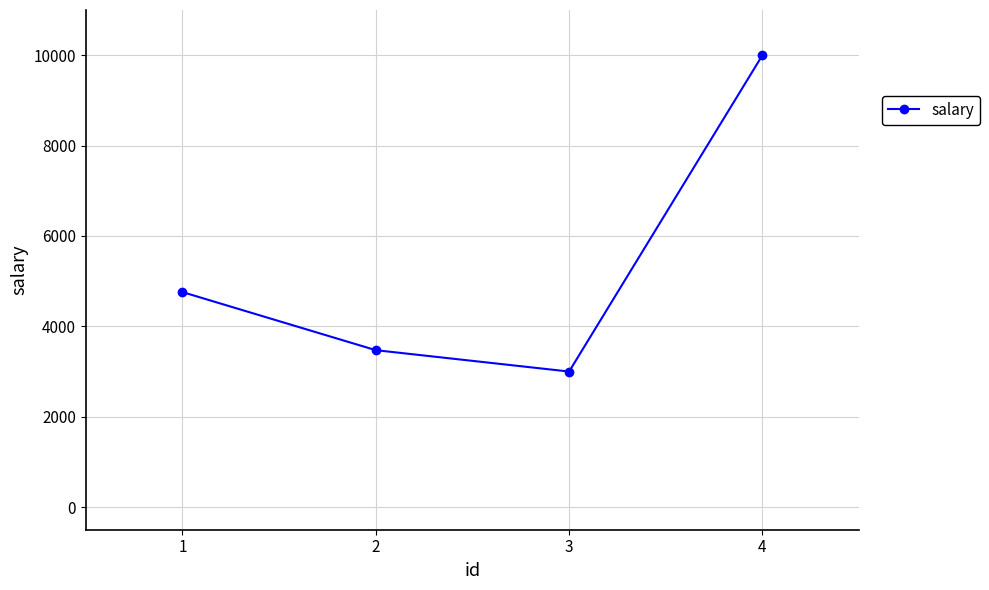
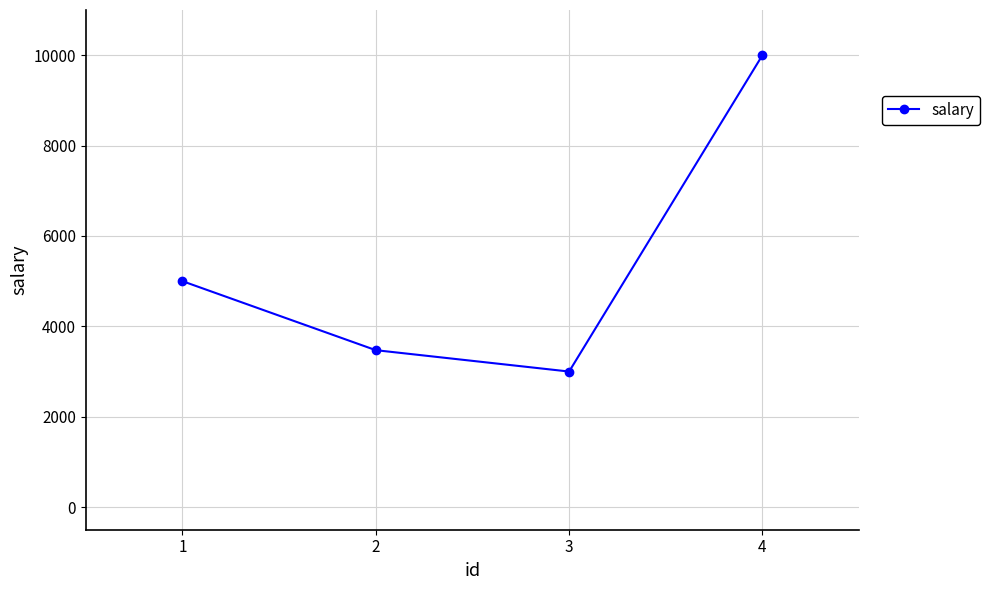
1: 4800 -> 5000
